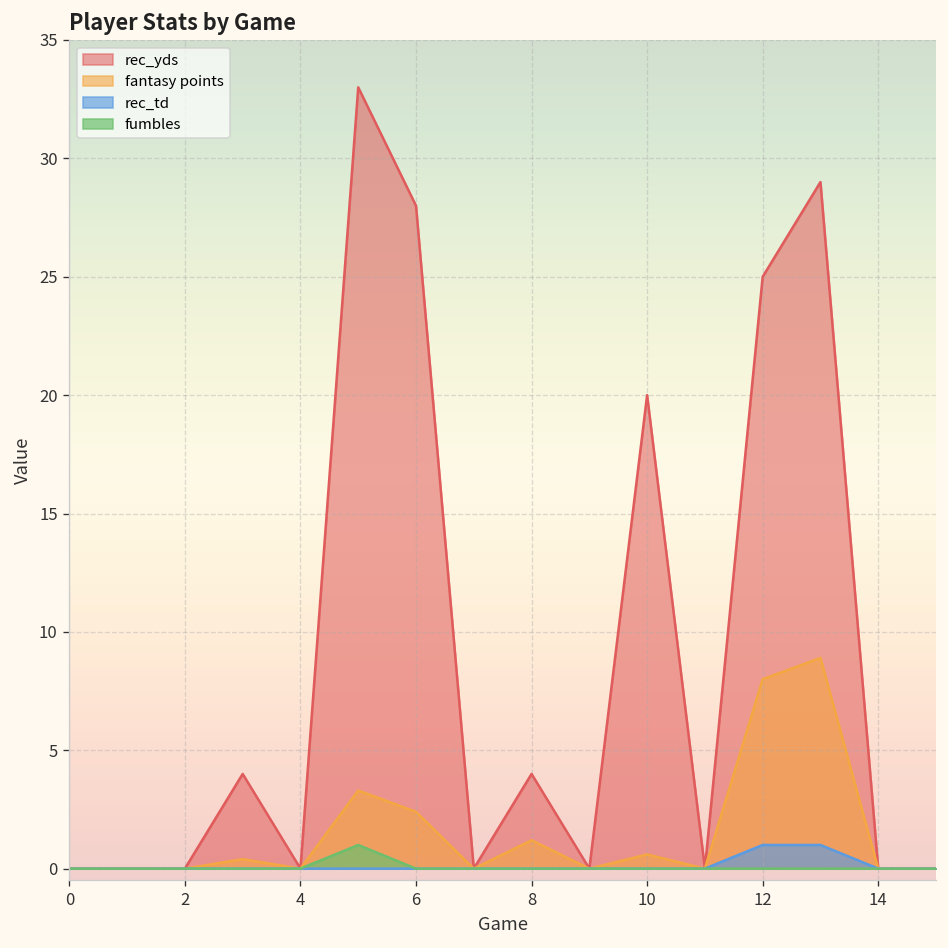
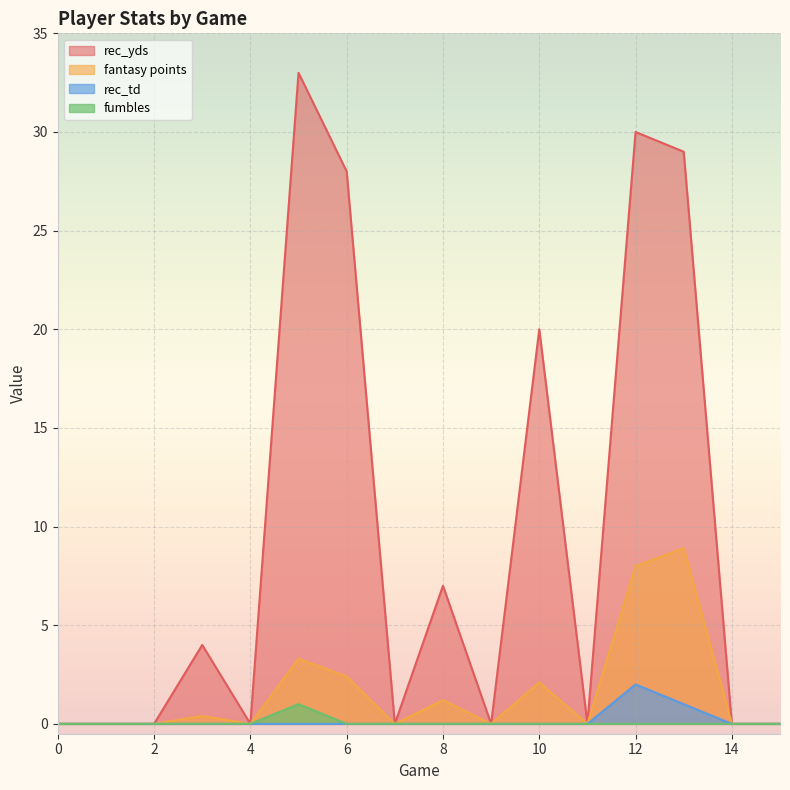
rec_yds, 8: 4 -> 7
fantasy points, 10: 0.6 -> 2.1
rec_yds, 12: 25 -> 30
rec_td, 12: 1 -> 2
